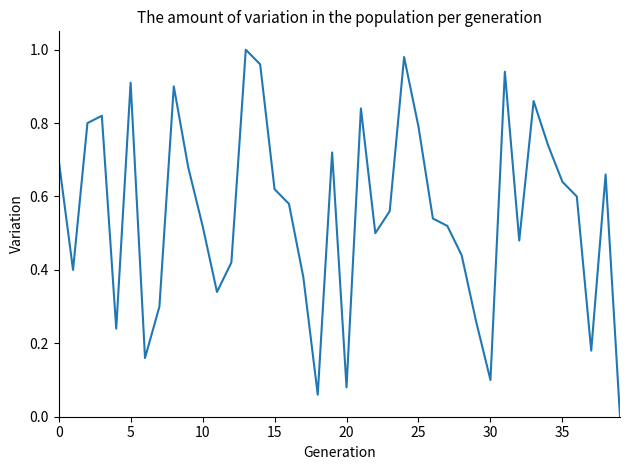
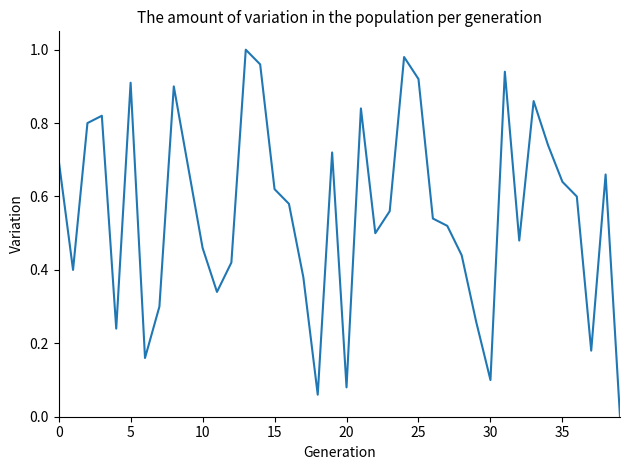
10: 0.52 -> 0.46
25: 0.79 -> 0.92
